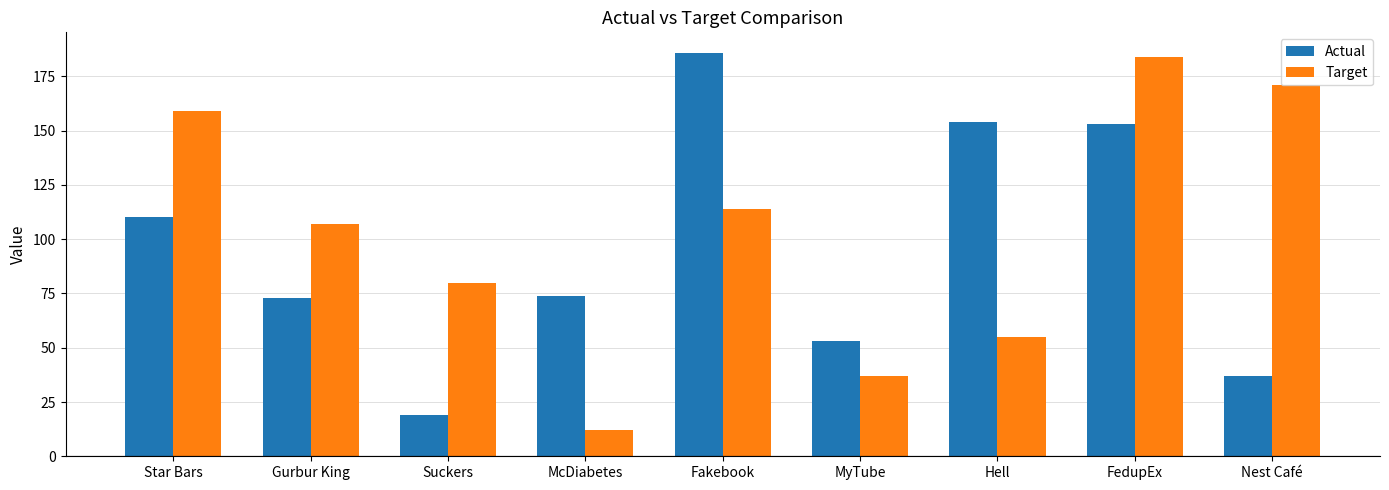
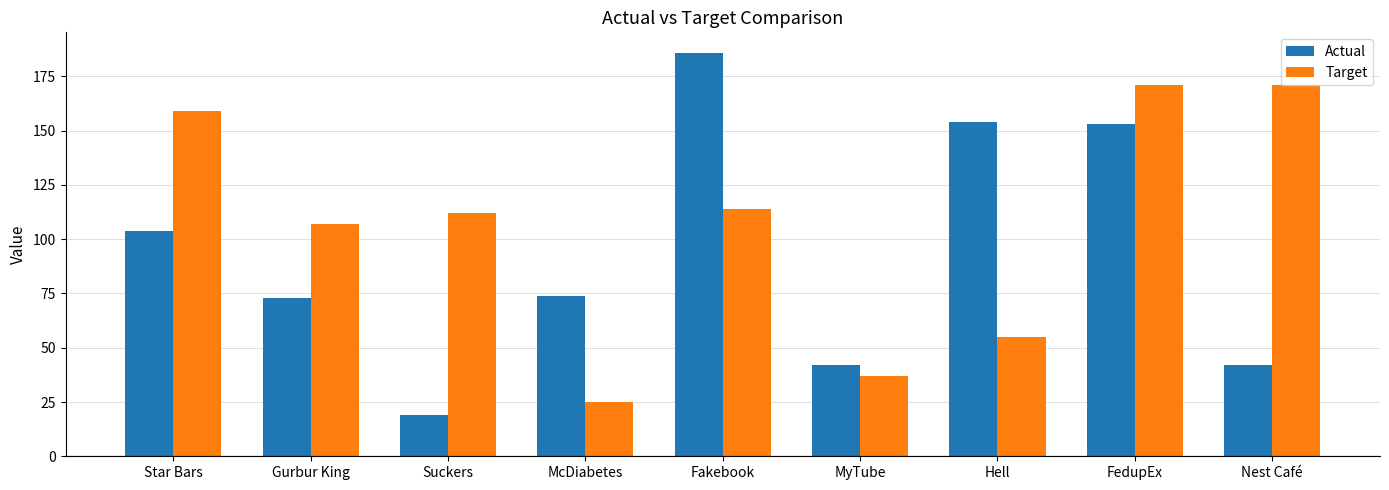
Actual, Star Bars: 110 -> 104
Target, Suckers: 80 -> 112
Target, McDiabetes: 12 -> 25
Actual, MyTube: 53 -> 42
Target, FedupEx: 184 -> 171
Actual, Nest Café: 37 -> 42
